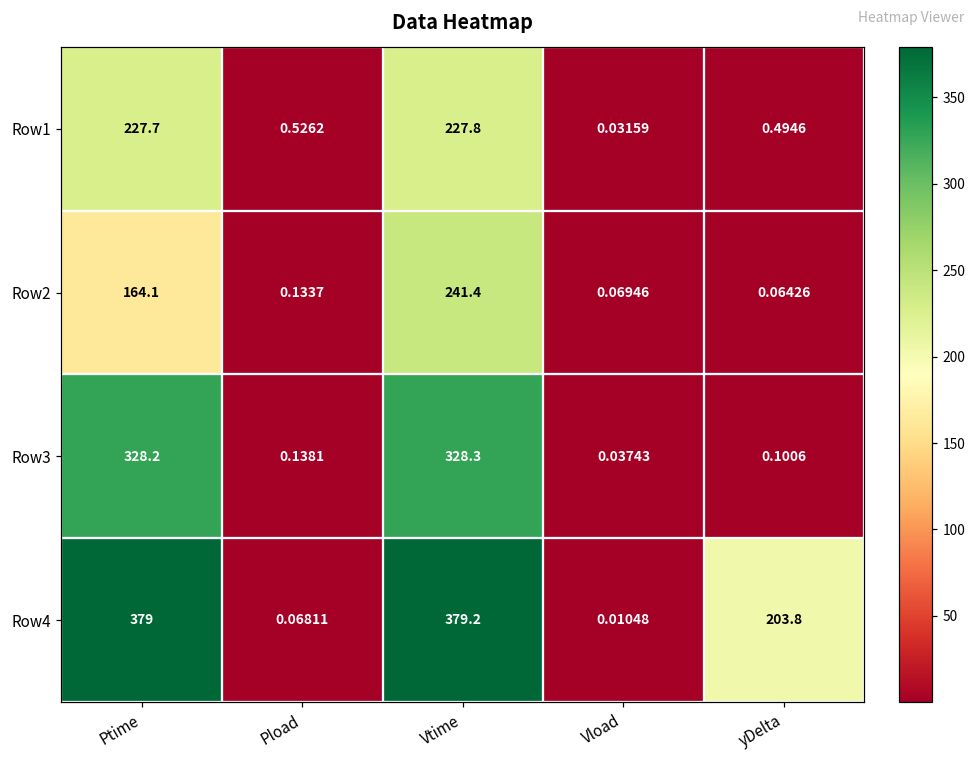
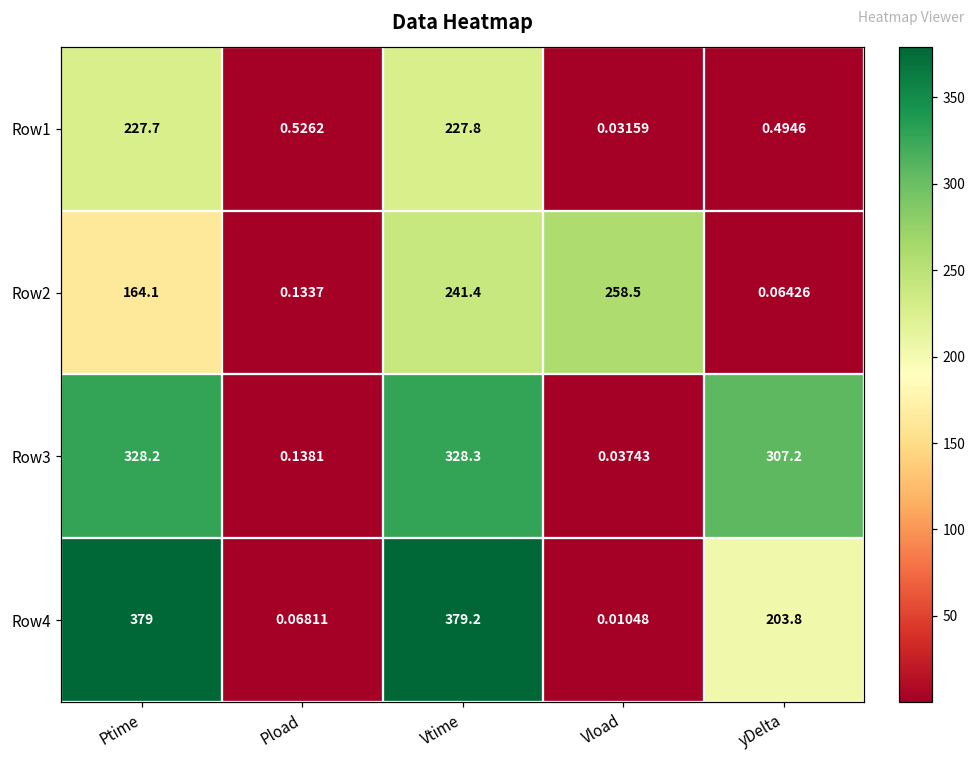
Row2, Vload: 0.06946 -> 258.5
Row3, yDelta: 0.1006 -> 307.2
